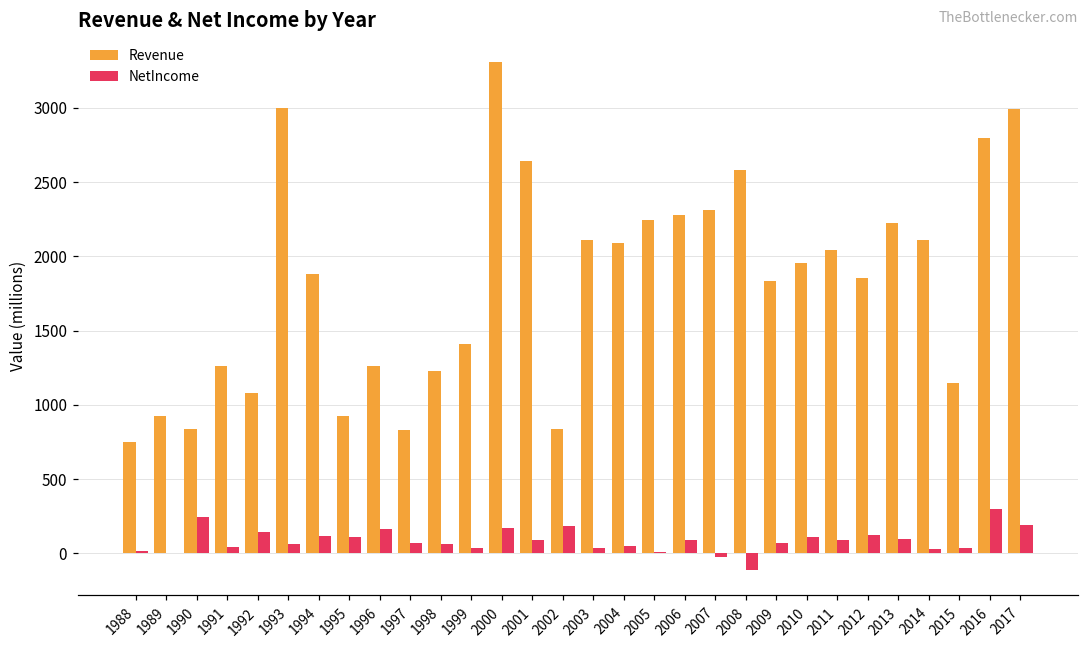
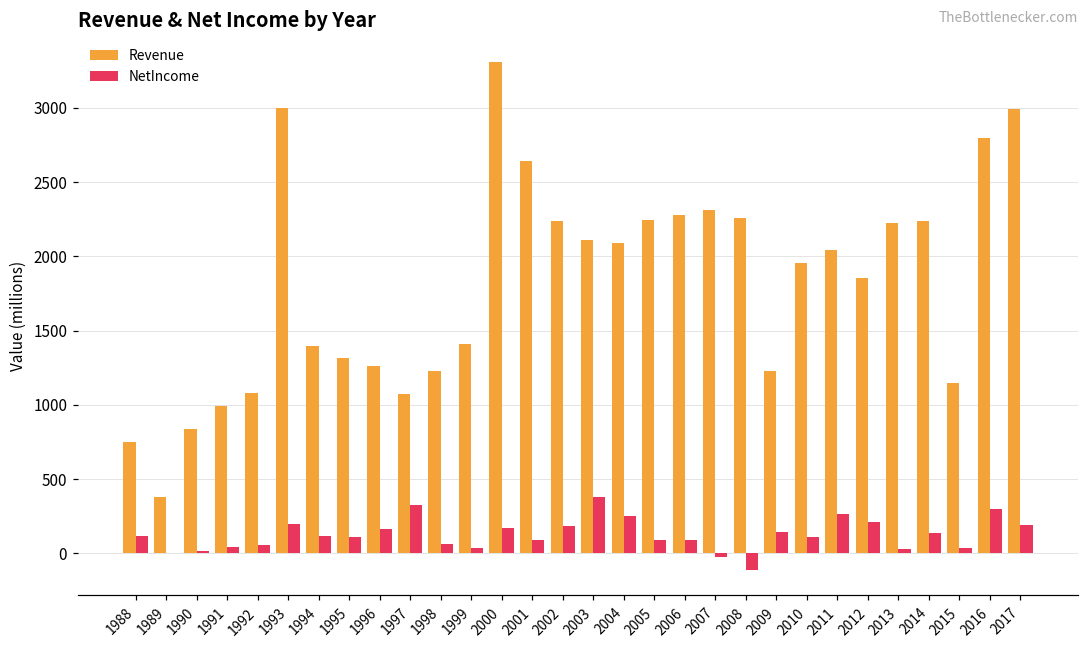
NetIncome, 1988: 20 -> 120
Revenue, 1989: 920 -> 380
NetIncome, 1990: 250 -> 20
Revenue, 1991: 1260 -> 990
NetIncome, 1992: 150 -> 60
NetIncome, 1993: 60 -> 200
Revenue, 1994: 1880 -> 1390
Revenue, 1995: 920 -> 1320
Revenue, 1997: 830 -> 1070
NetIncome, 1997: 70 -> 320
Revenue, 2002: 840 -> 2240
NetIncome, 2003: 40 -> 380
NetIncome, 2004: 50 -> 250
NetIncome, 2005: 10 -> 90
Revenue, 2008: 2580 -> 2260
Revenue, 2009: 1830 -> 1230
NetIncome, 2009: 70 -> 140
NetIncome, 2011: 90 -> 260
NetIncome, 2012: 120 -> 210
NetIncome, 2013: 90 -> 30
Revenue, 2014: 2110 -> 2240
NetIncome, 2014: 30 -> 140
